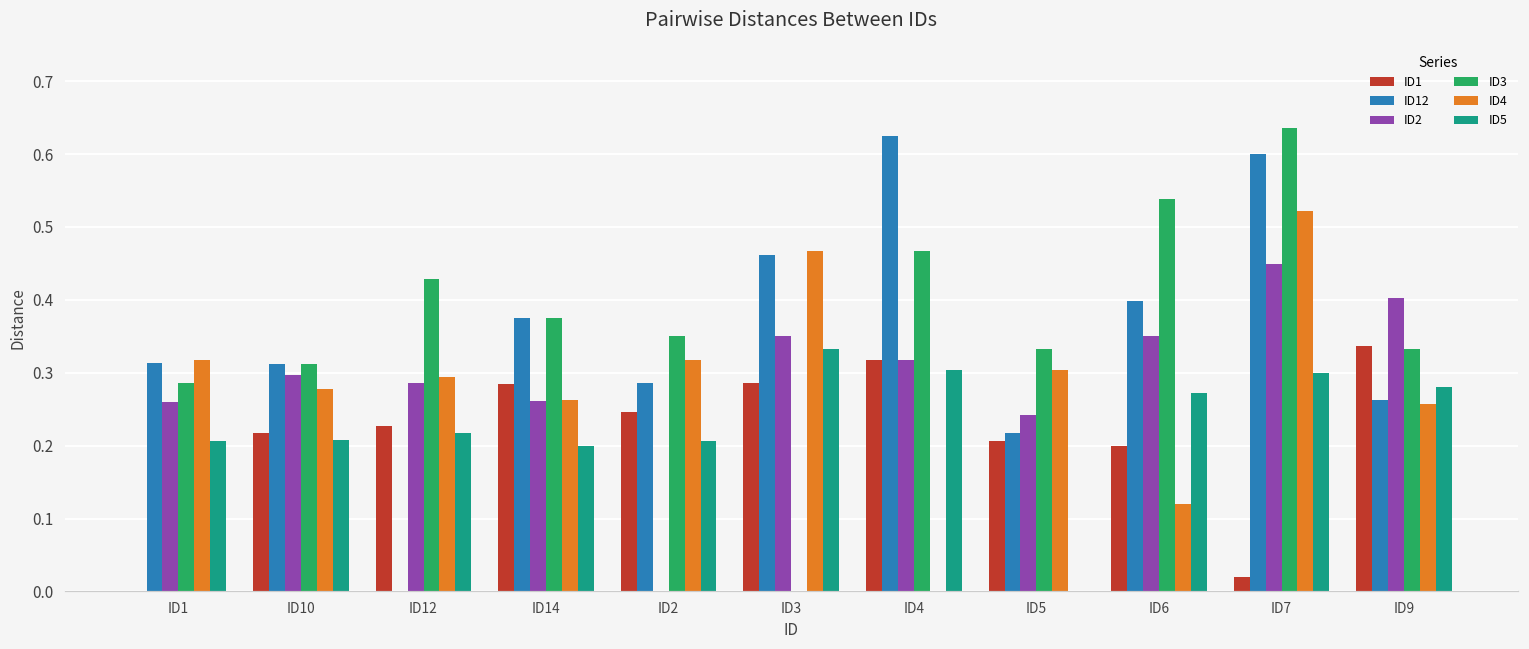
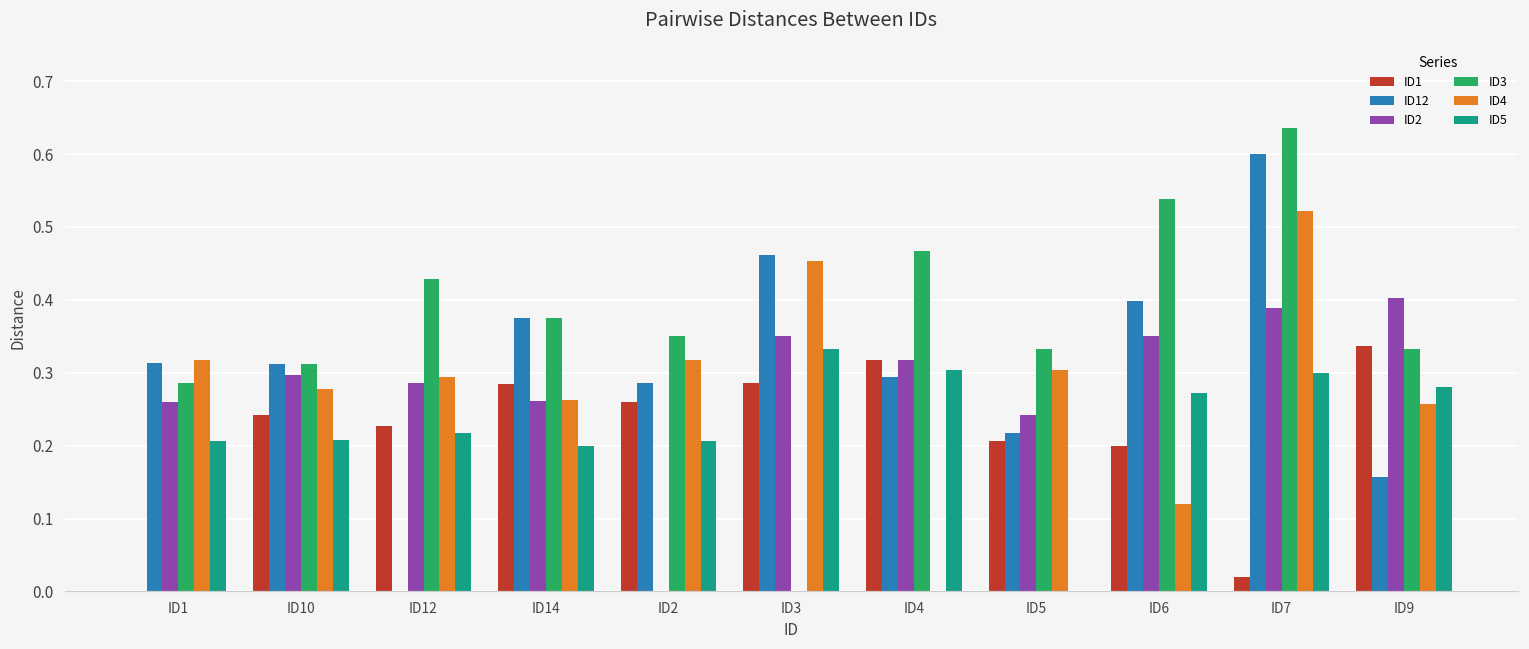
ID1, ID10: 0.22 -> 0.24
ID1, ID2: 0.25 -> 0.26
ID4, ID3: 0.47 -> 0.45
ID12, ID4: 0.63 -> 0.29
ID2, ID7: 0.45 -> 0.39
ID12, ID9: 0.26 -> 0.16
